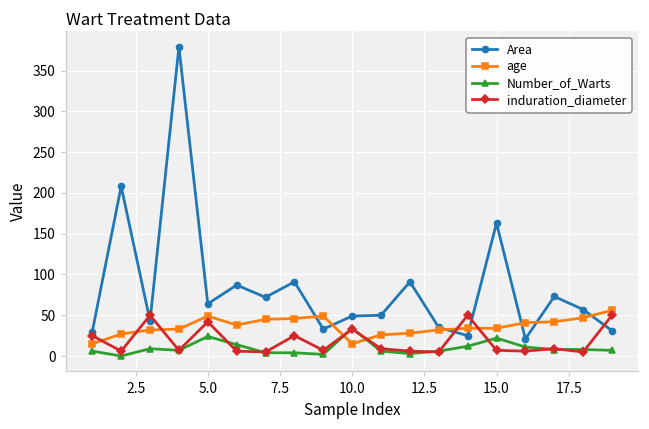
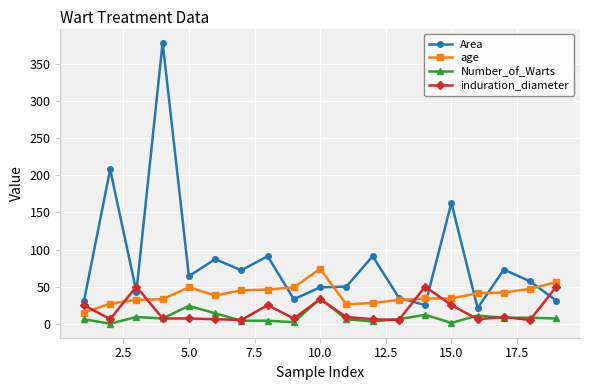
induration_diameter, 5.0: 40 -> 10
age, 10.0: 20 -> 70
Number_of_Warts, 15.0: 20 -> 0
induration_diameter, 15.0: 10 -> 30
